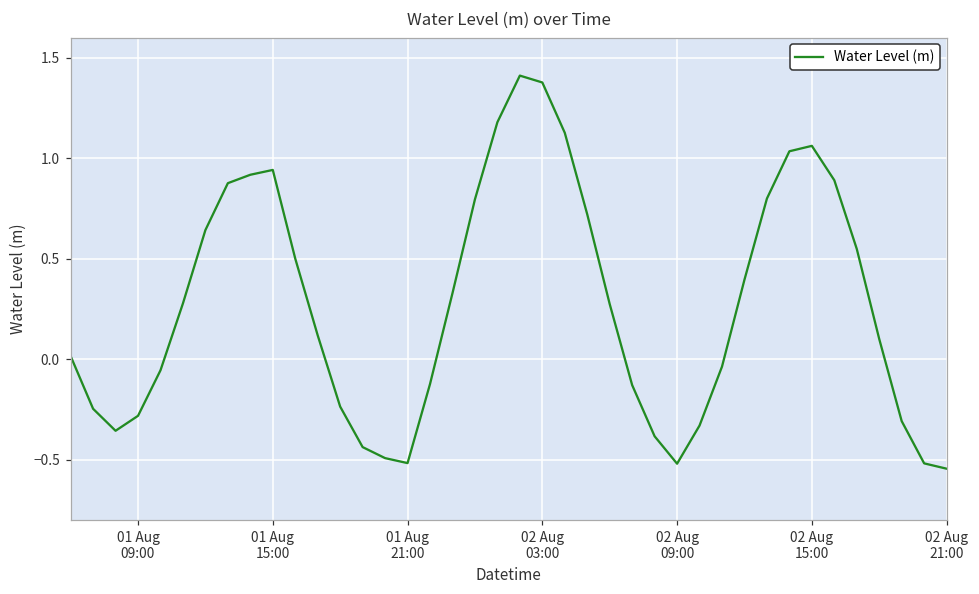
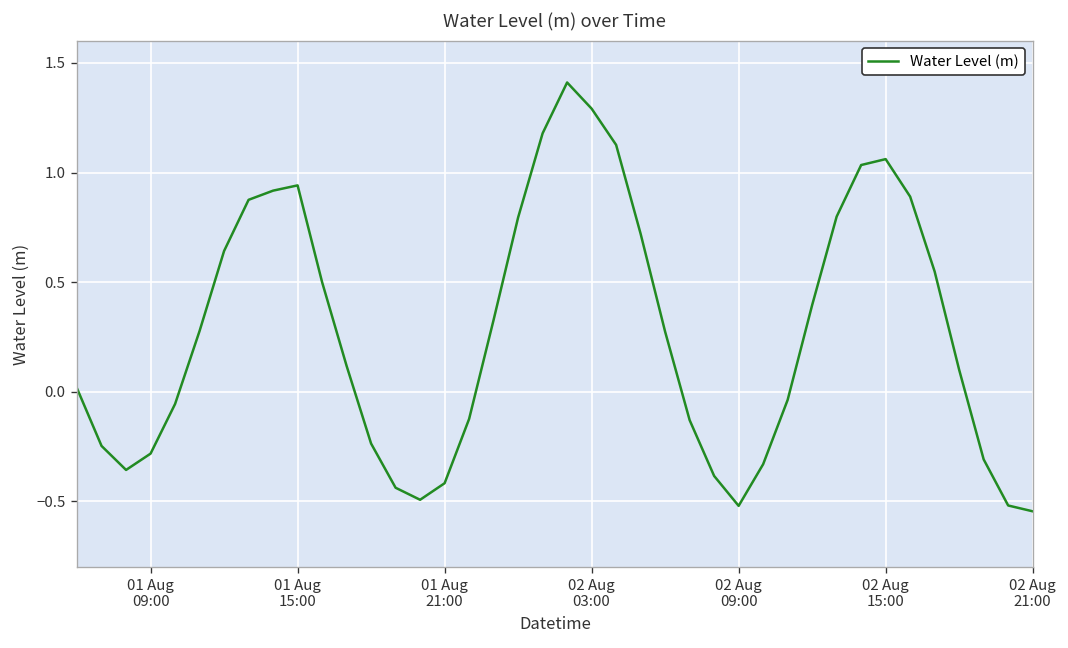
01 Aug 21:00: -0.52 -> -0.42
02 Aug 03:00: 1.38 -> 1.29
